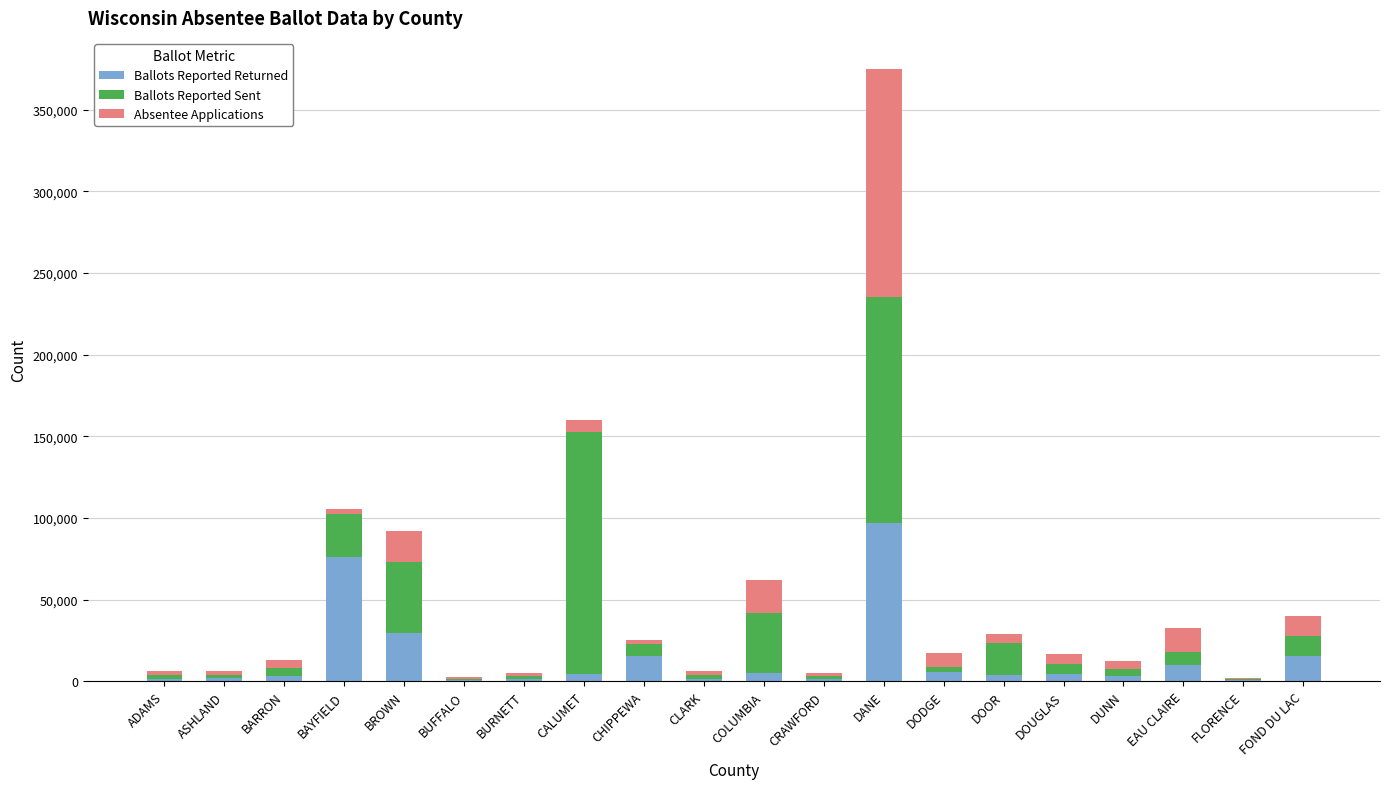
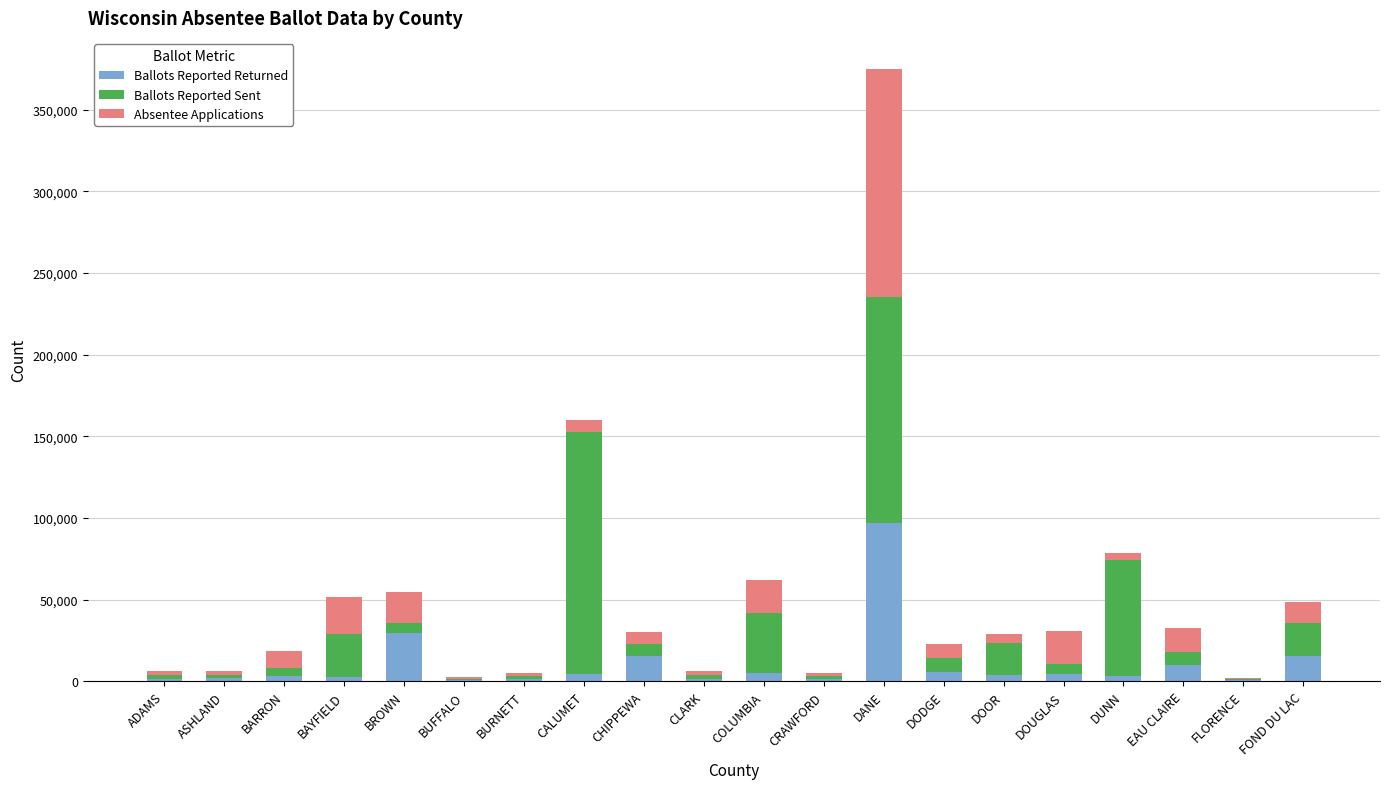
Absentee Applications, BARRON: 5,000 -> 10,000
Ballots Reported Returned, BAYFIELD: 76,000 -> 3,000
Absentee Applications, BAYFIELD: 3,000 -> 23,000
Ballots Reported Sent, BROWN: 43,000 -> 6,000
Absentee Applications, CHIPPEWA: 3,000 -> 8,000
Ballots Reported Sent, DODGE: 3,000 -> 9,000
Absentee Applications, DOUGLAS: 6,000 -> 20,000
Ballots Reported Sent, DUNN: 5,000 -> 71,000
Ballots Reported Sent, FOND DU LAC: 12,000 -> 21,000
